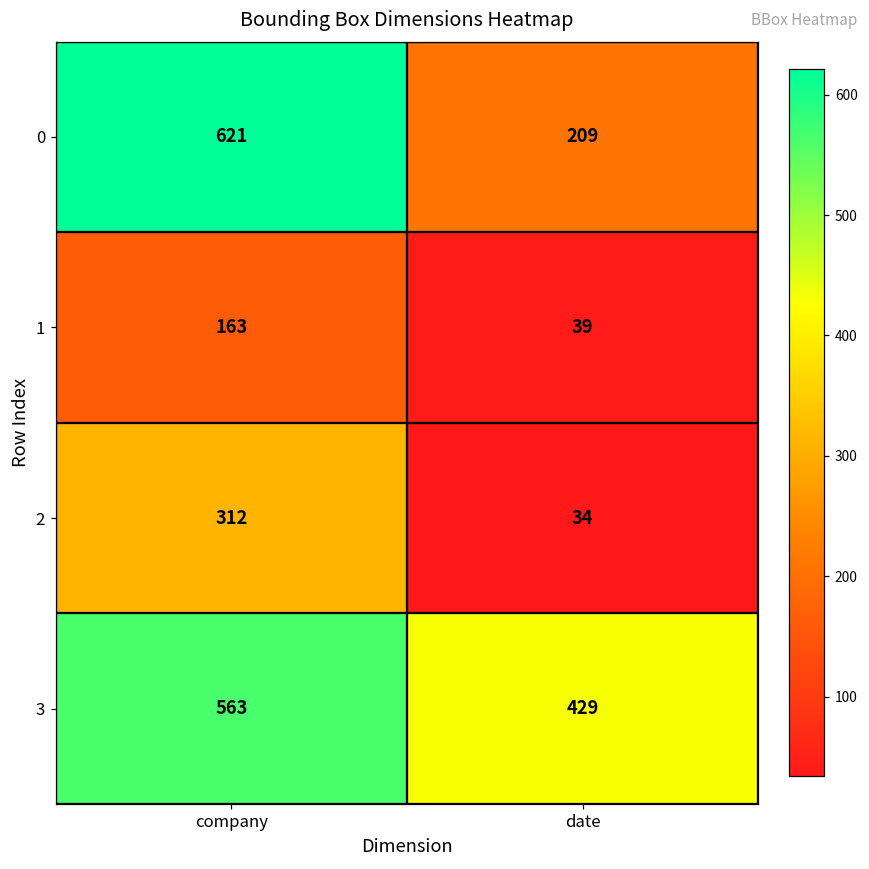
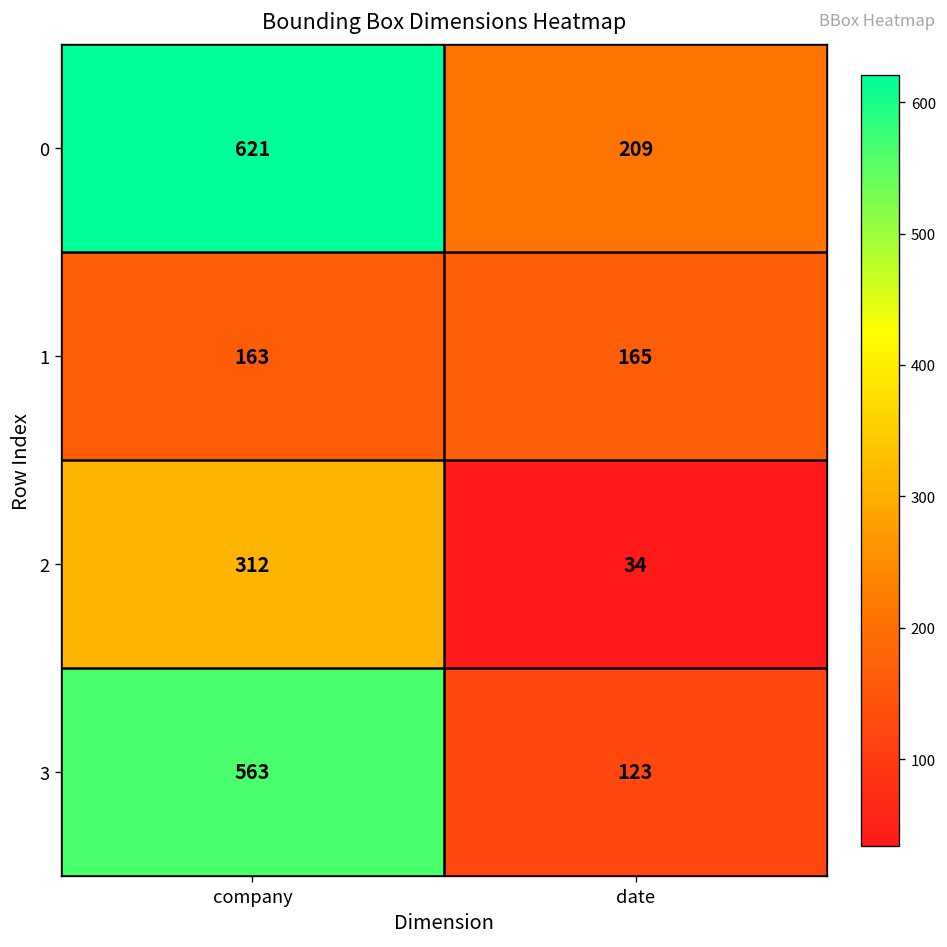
1, date: 39 -> 165
3, date: 429 -> 123
